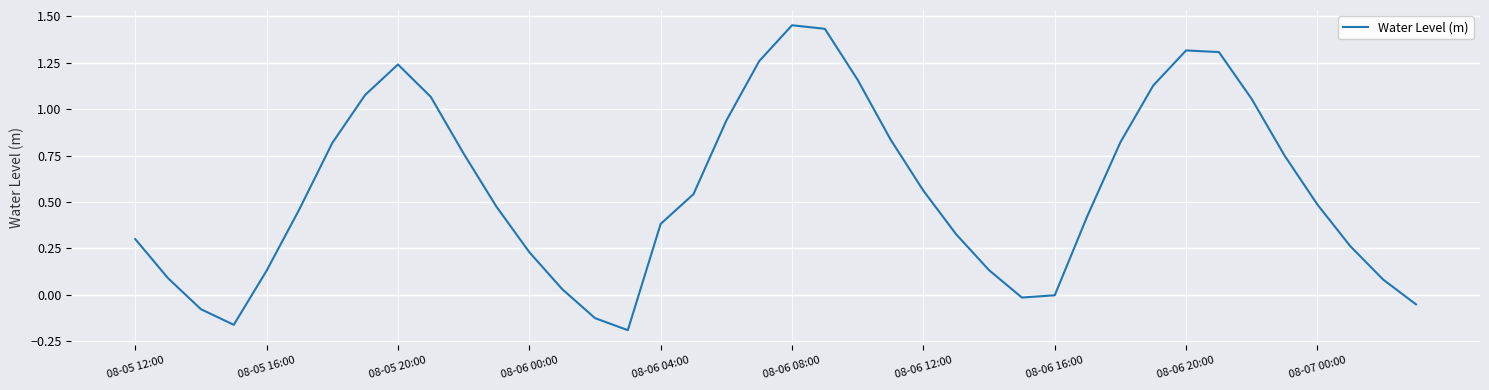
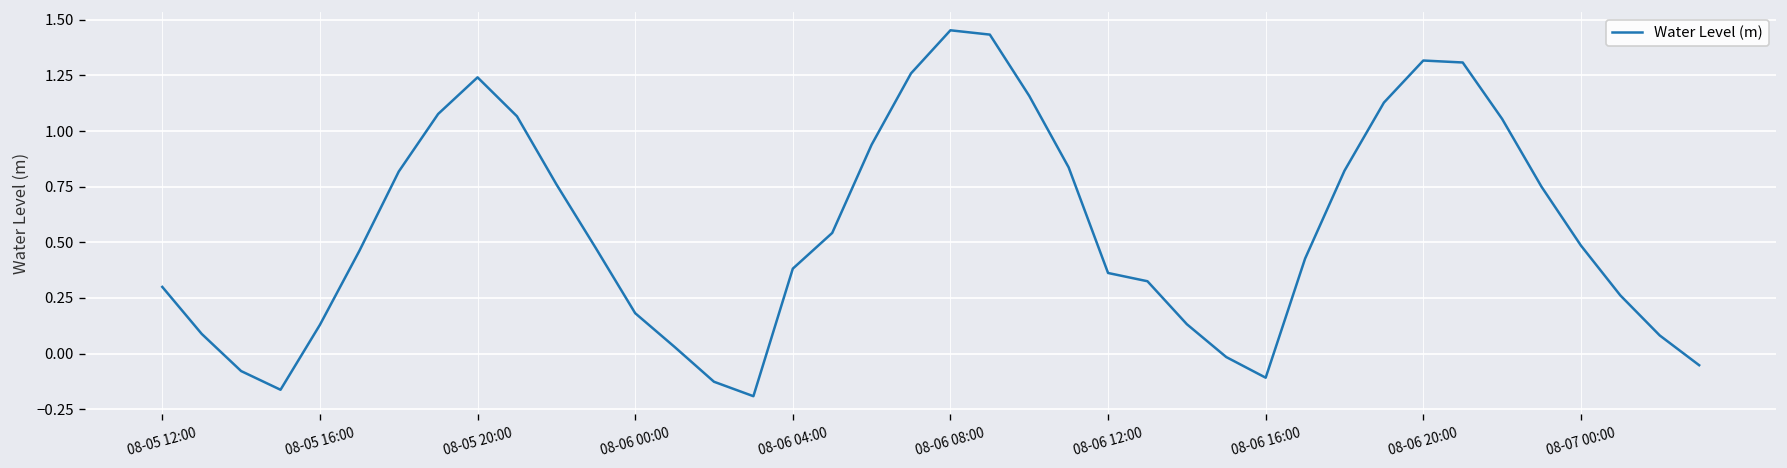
08-06 00:00: 0.23 -> 0.18
08-06 12:00: 0.56 -> 0.36
08-06 16:00: 0.00 -> -0.11
